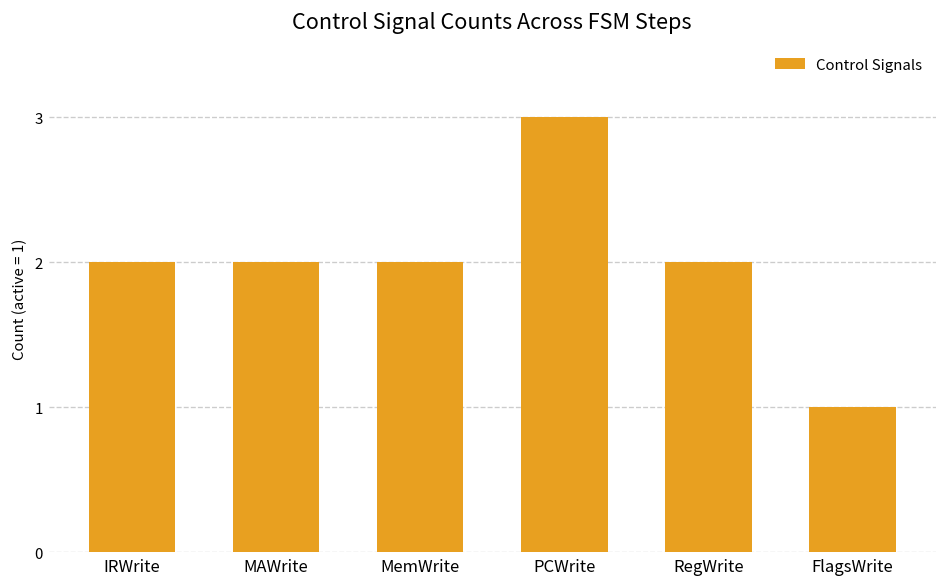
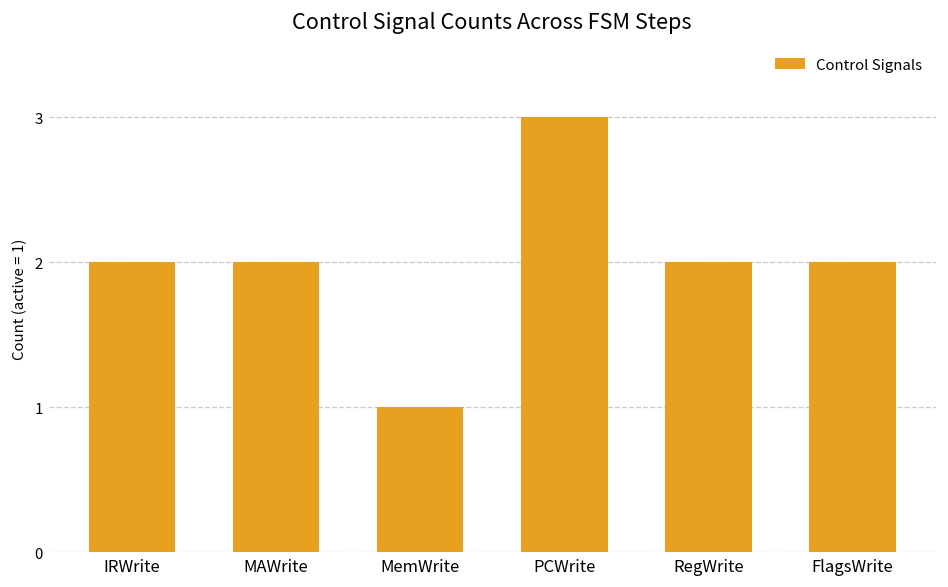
MemWrite: 2 -> 1
FlagsWrite: 1 -> 2
